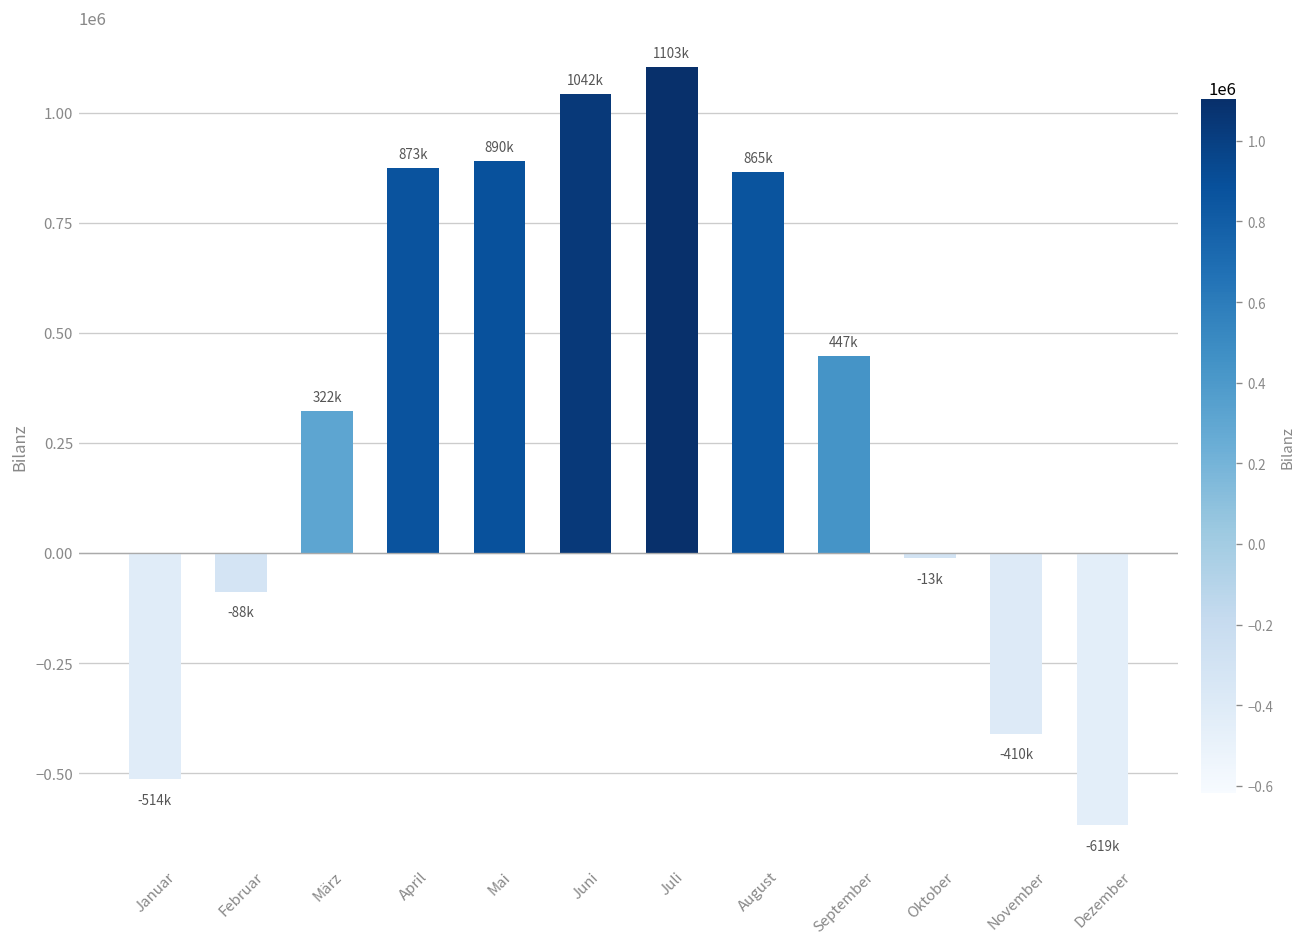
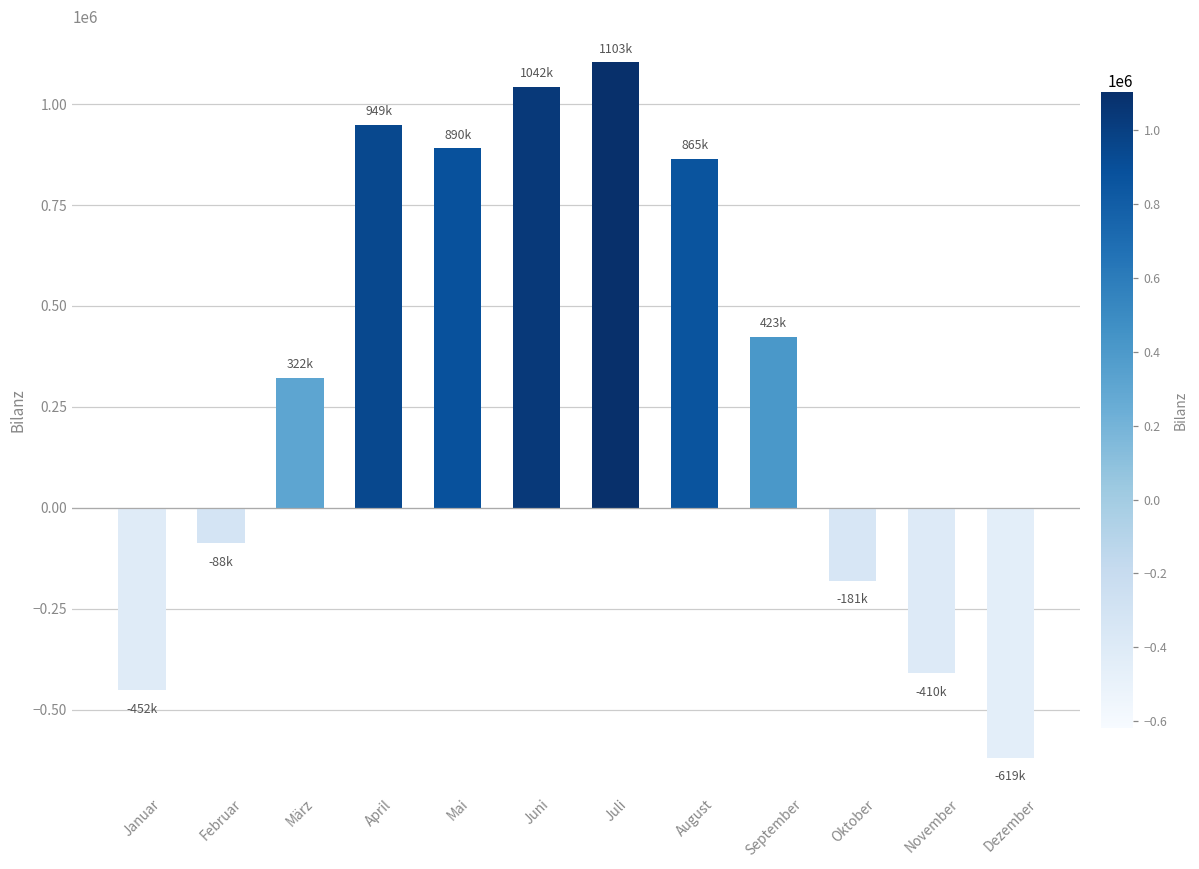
Januar: -514k -> -452k
April: 873k -> 949k
September: 447k -> 423k
Oktober: -13k -> -181k
